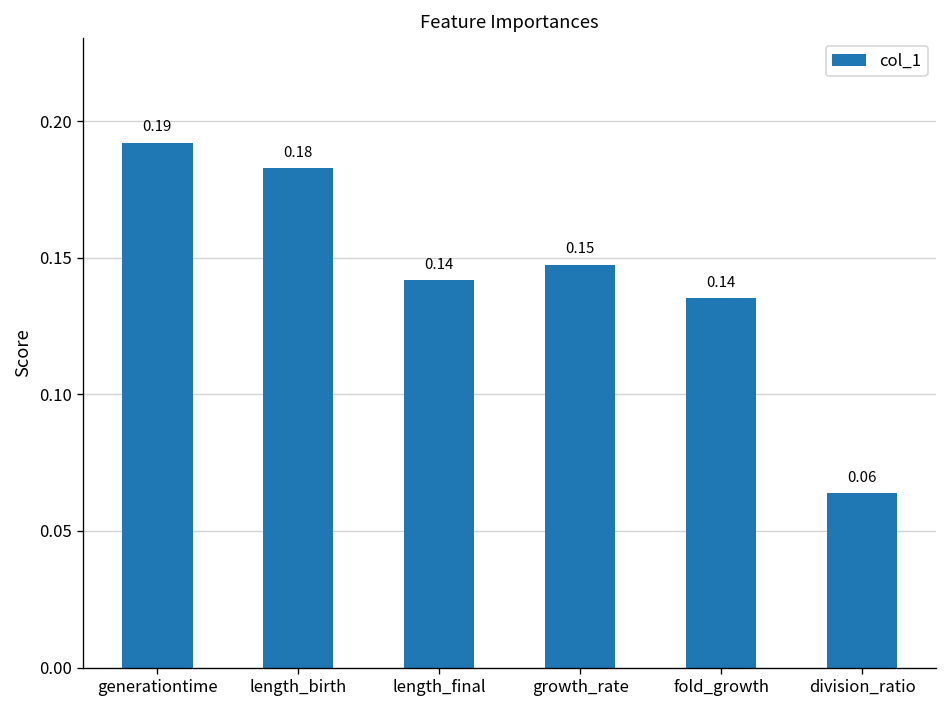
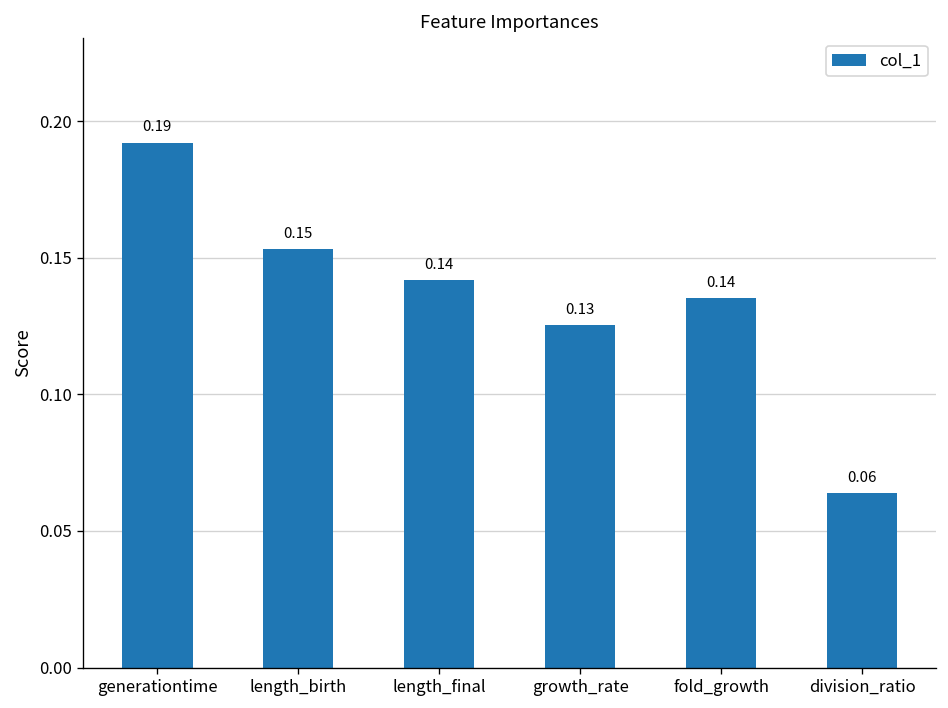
length_birth: 0.18 -> 0.15
growth_rate: 0.15 -> 0.13
